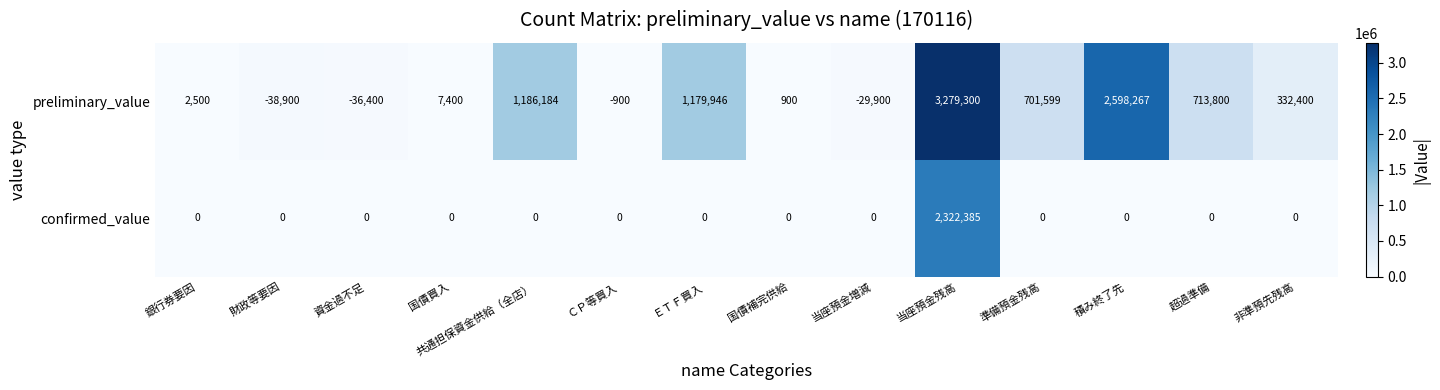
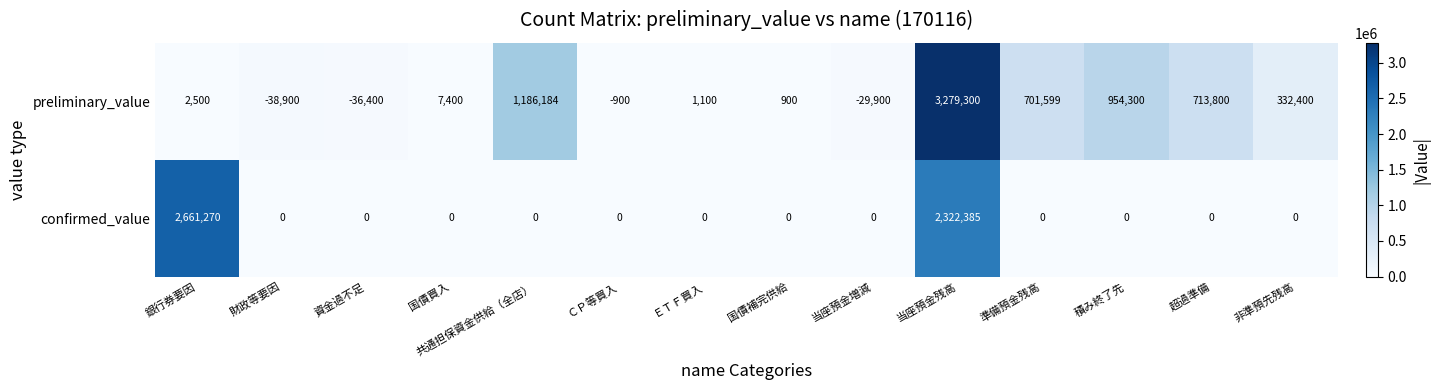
preliminary_value, ＥＴＦ買入: 1,179,946 -> 1,100
preliminary_value, 積み終了先: 2,598,267 -> 954,300
confirmed_value, 銀行券要因: 0 -> 2,661,270
